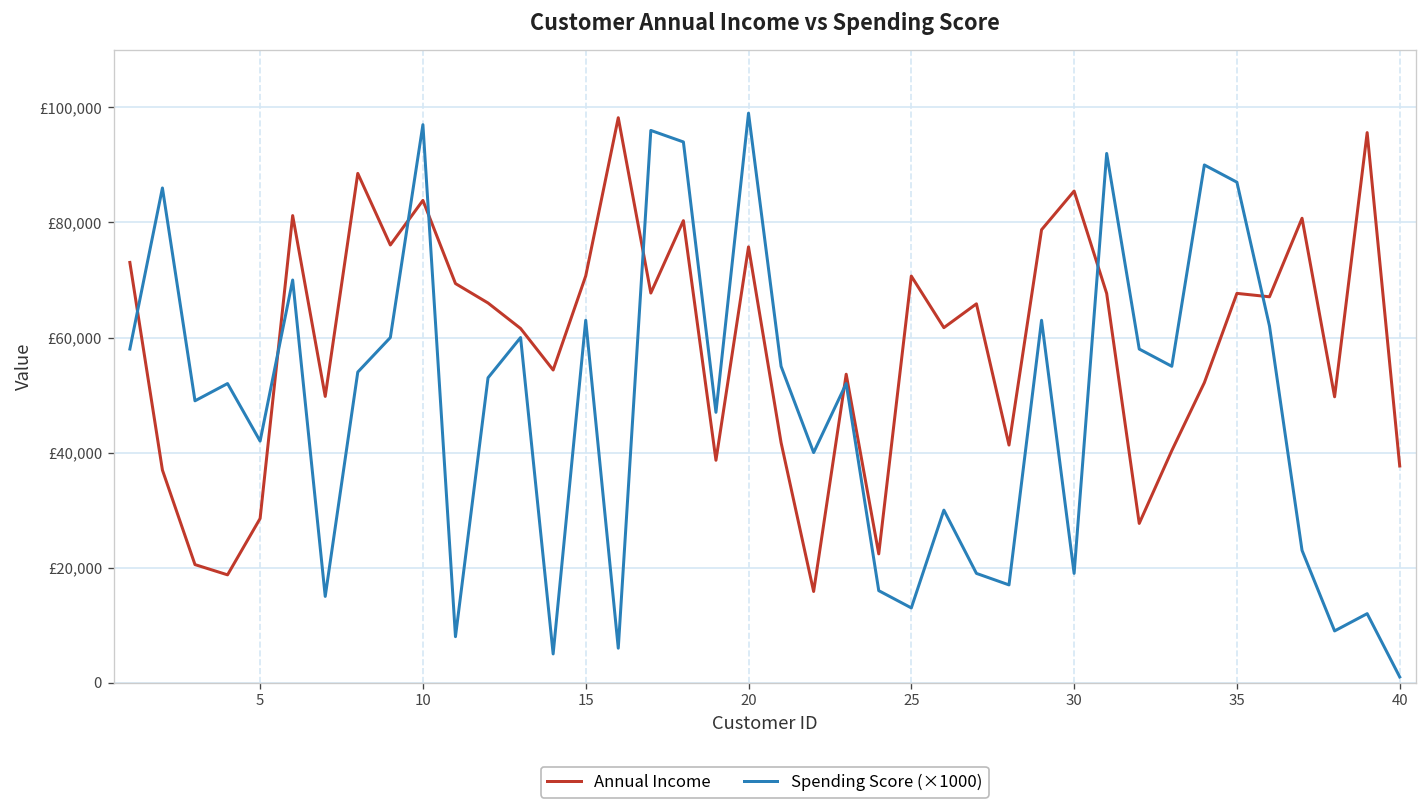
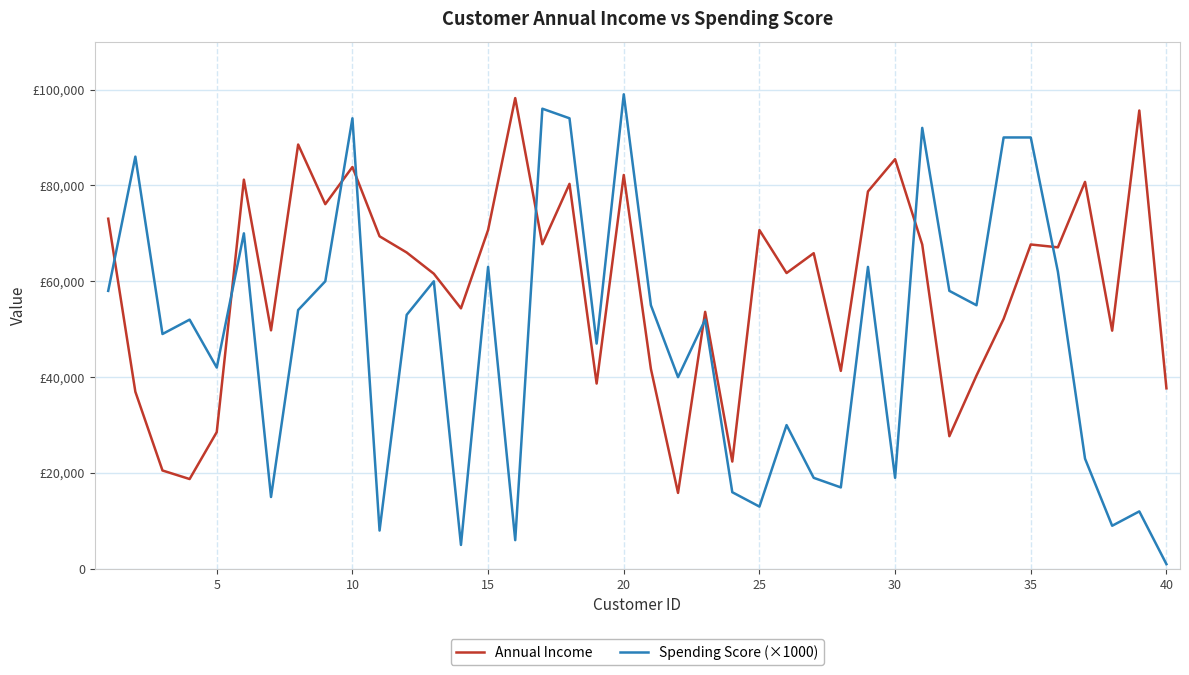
Spending Score (×1000), 10: £97,000 -> £94,000
Annual Income, 20: £76,000 -> £82,000
Spending Score (×1000), 35: £87,000 -> £90,000
